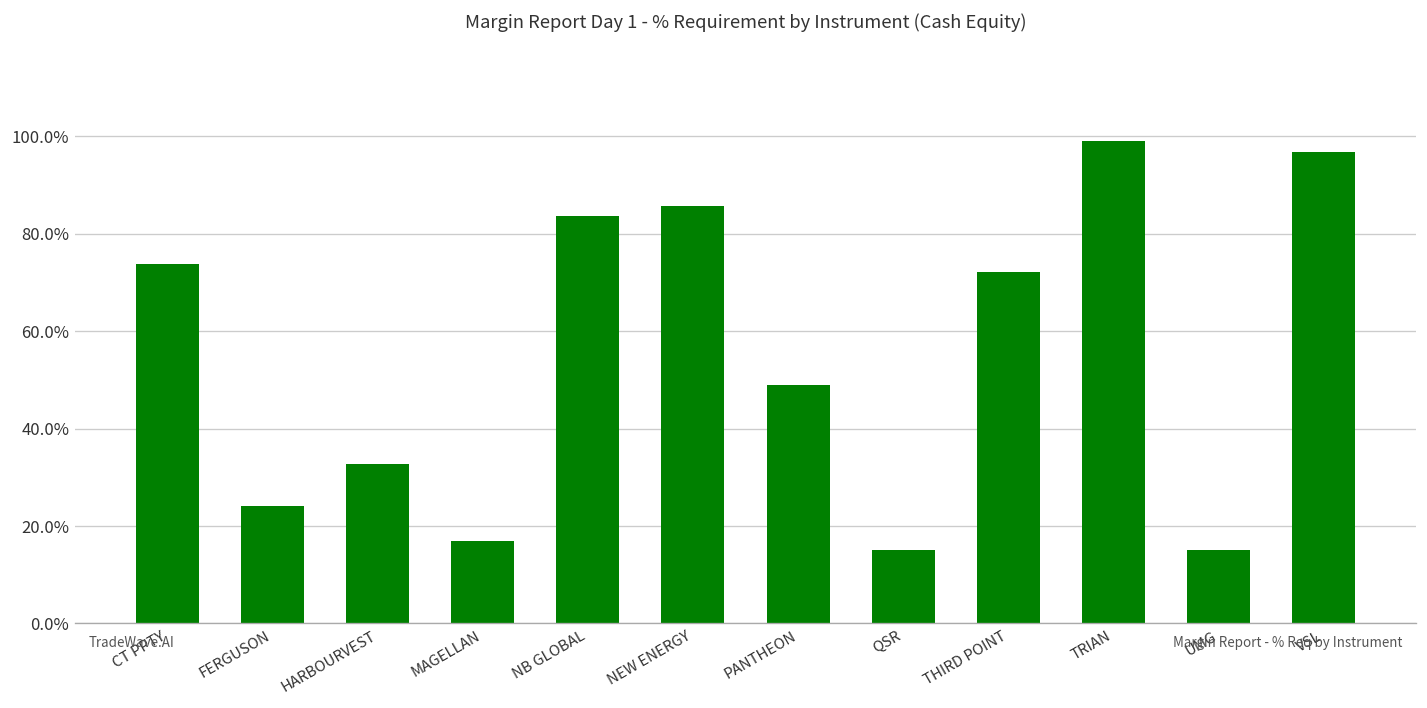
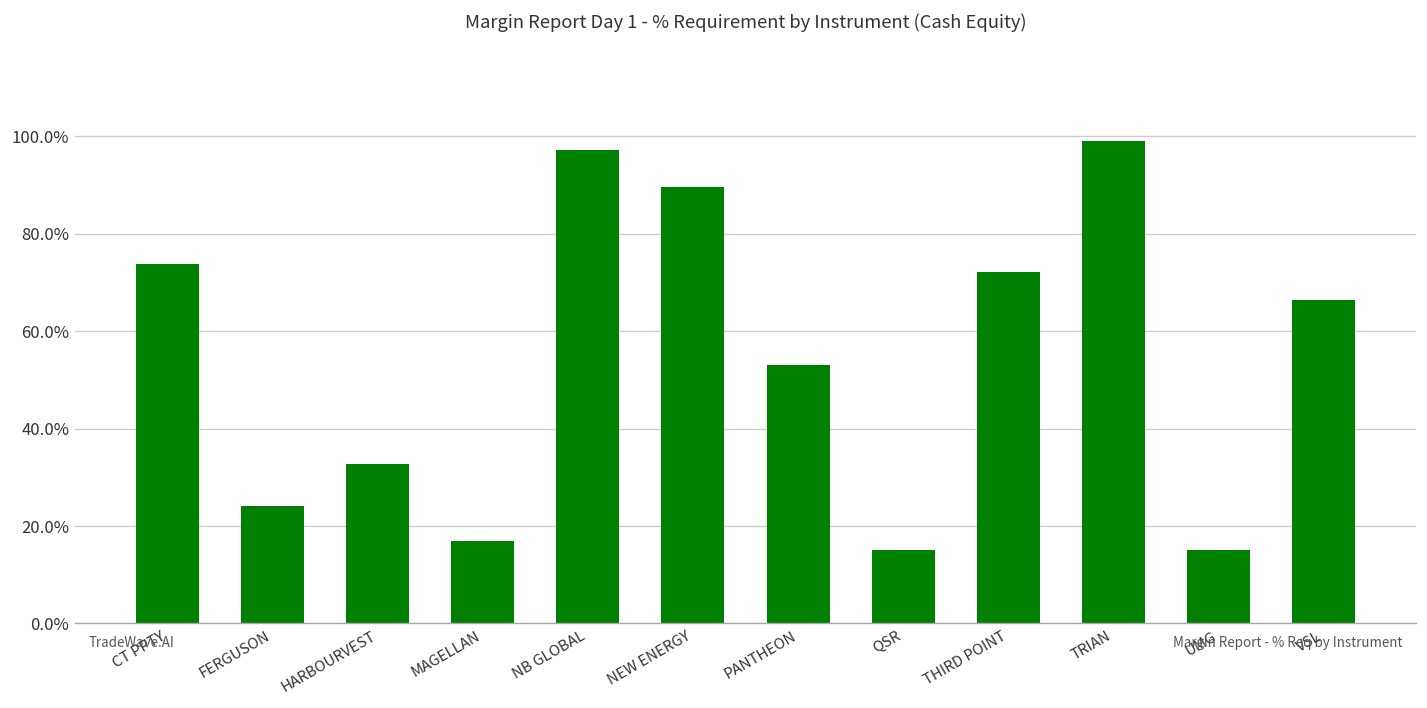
NB GLOBAL: 84% -> 97%
NEW ENERGY: 86% -> 90%
PANTHEON: 49% -> 53%
VSL: 97% -> 66%
